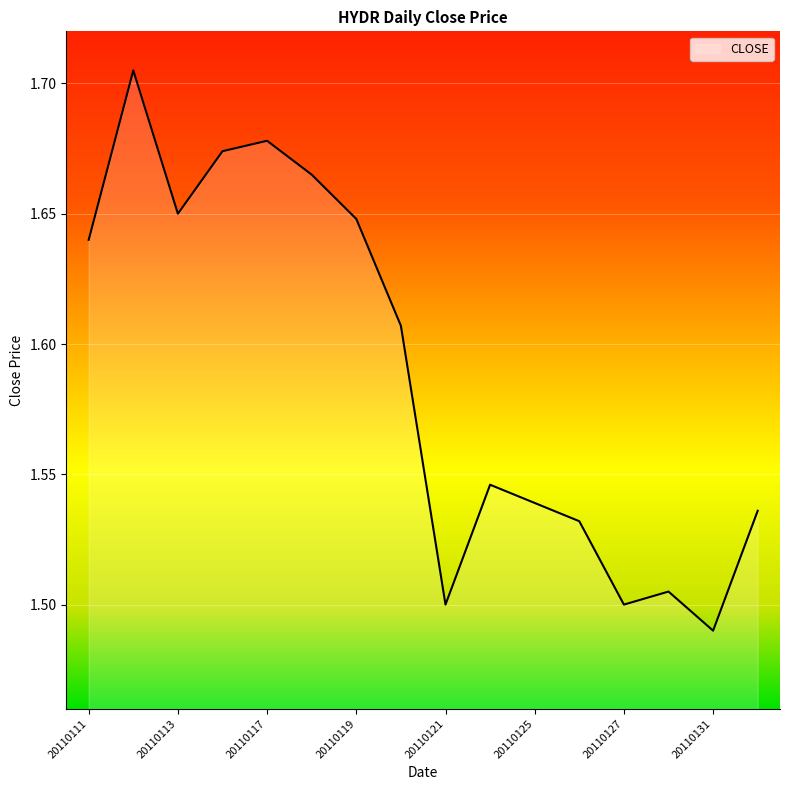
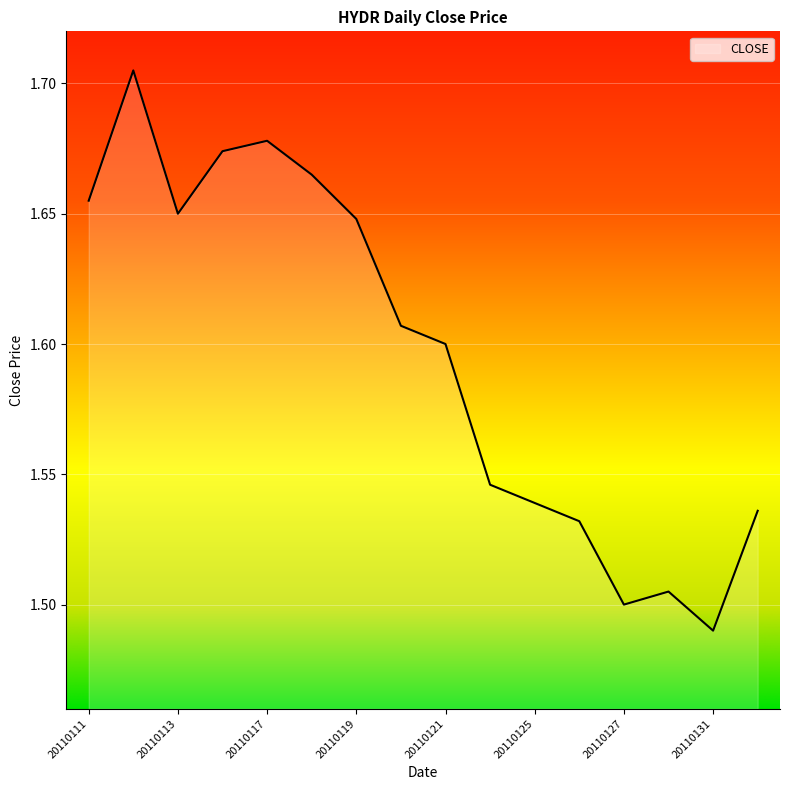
20110111: 1.640 -> 1.655
20110121: 1.5 -> 1.6
